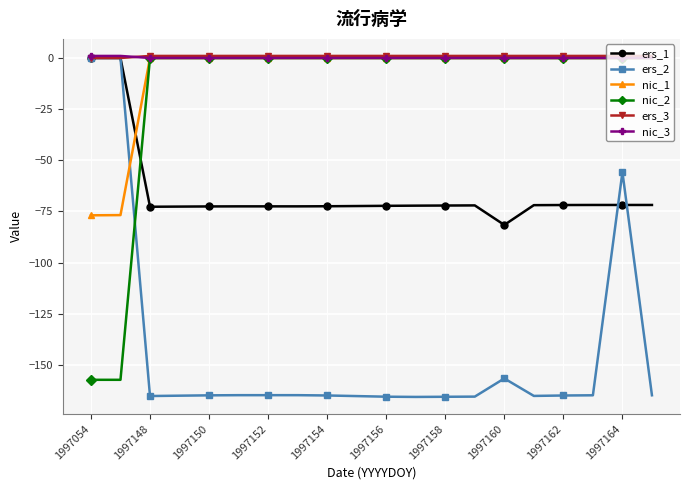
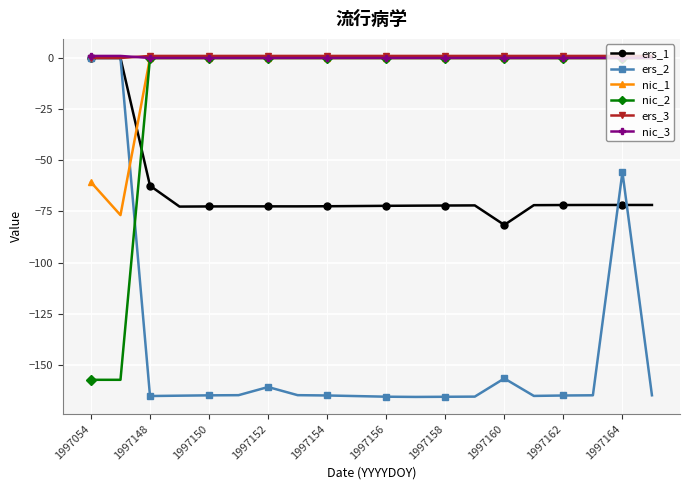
nic_1, 1997054: -77 -> -61
ers_1, 1997148: -73 -> -62
ers_2, 1997152: -165 -> -161
